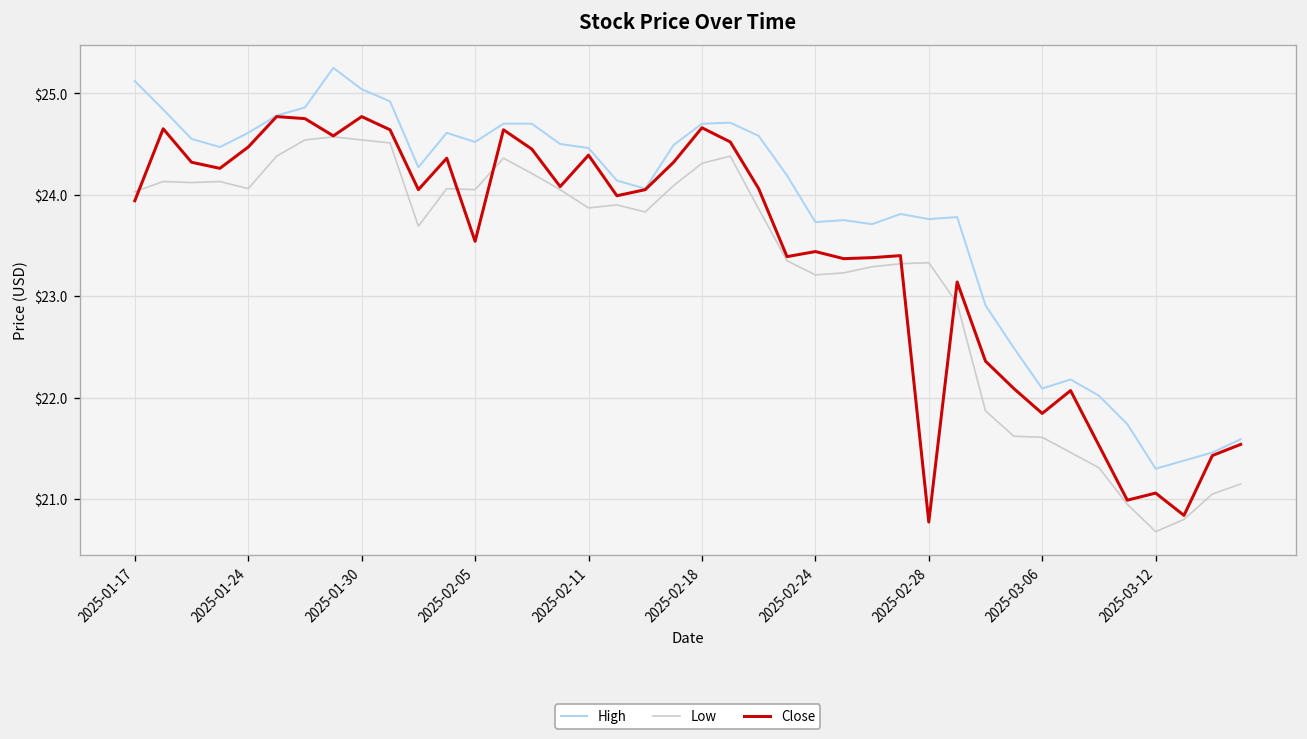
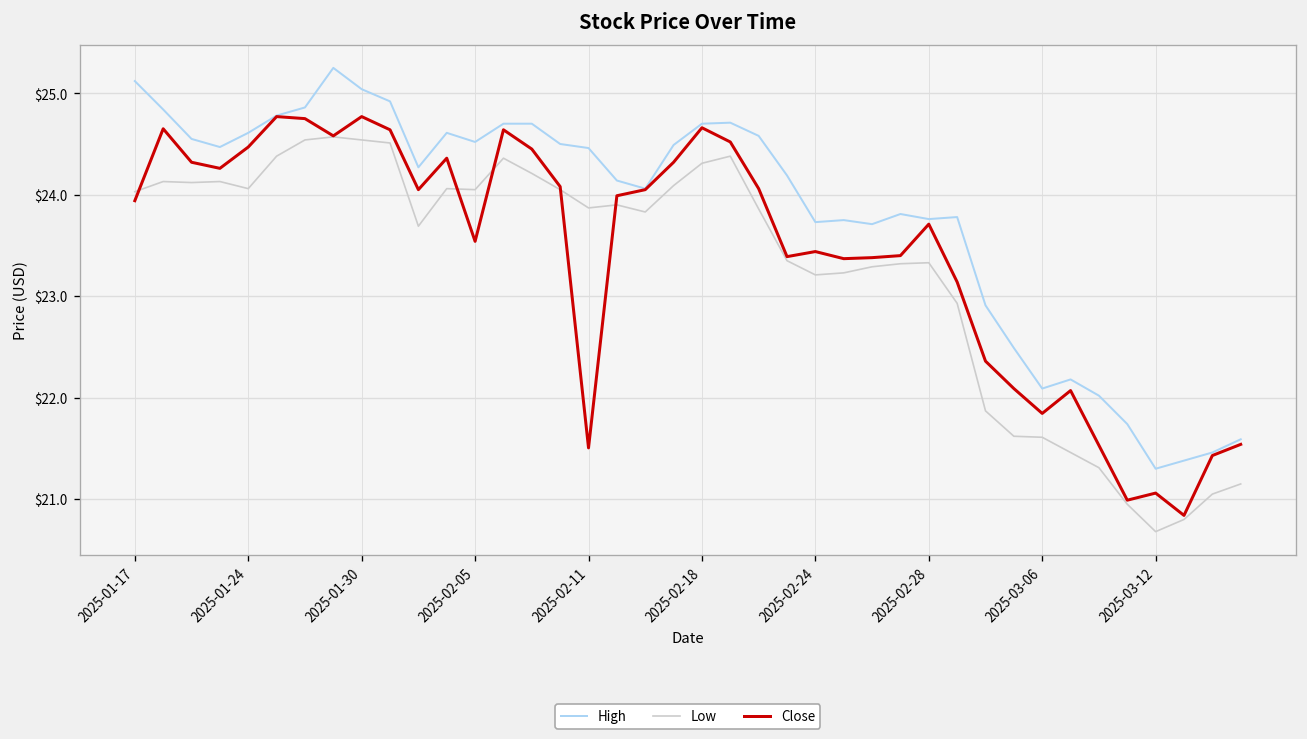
Close, 2025-02-11: $24.4 -> $21.5
Close, 2025-02-28: $20.8 -> $23.7
